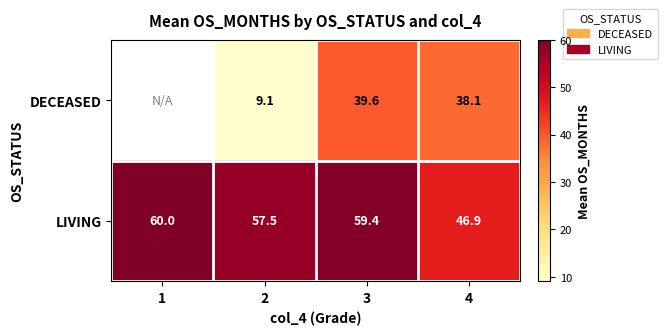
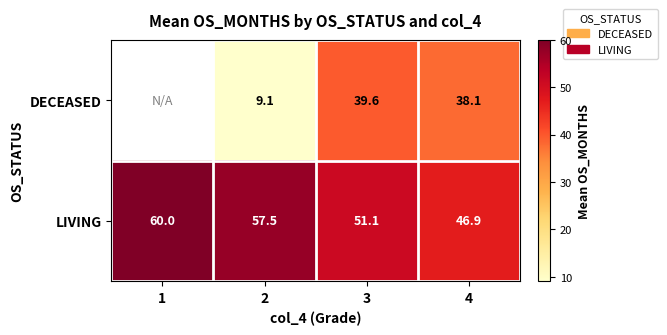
LIVING, 3: 59.4 -> 51.1
